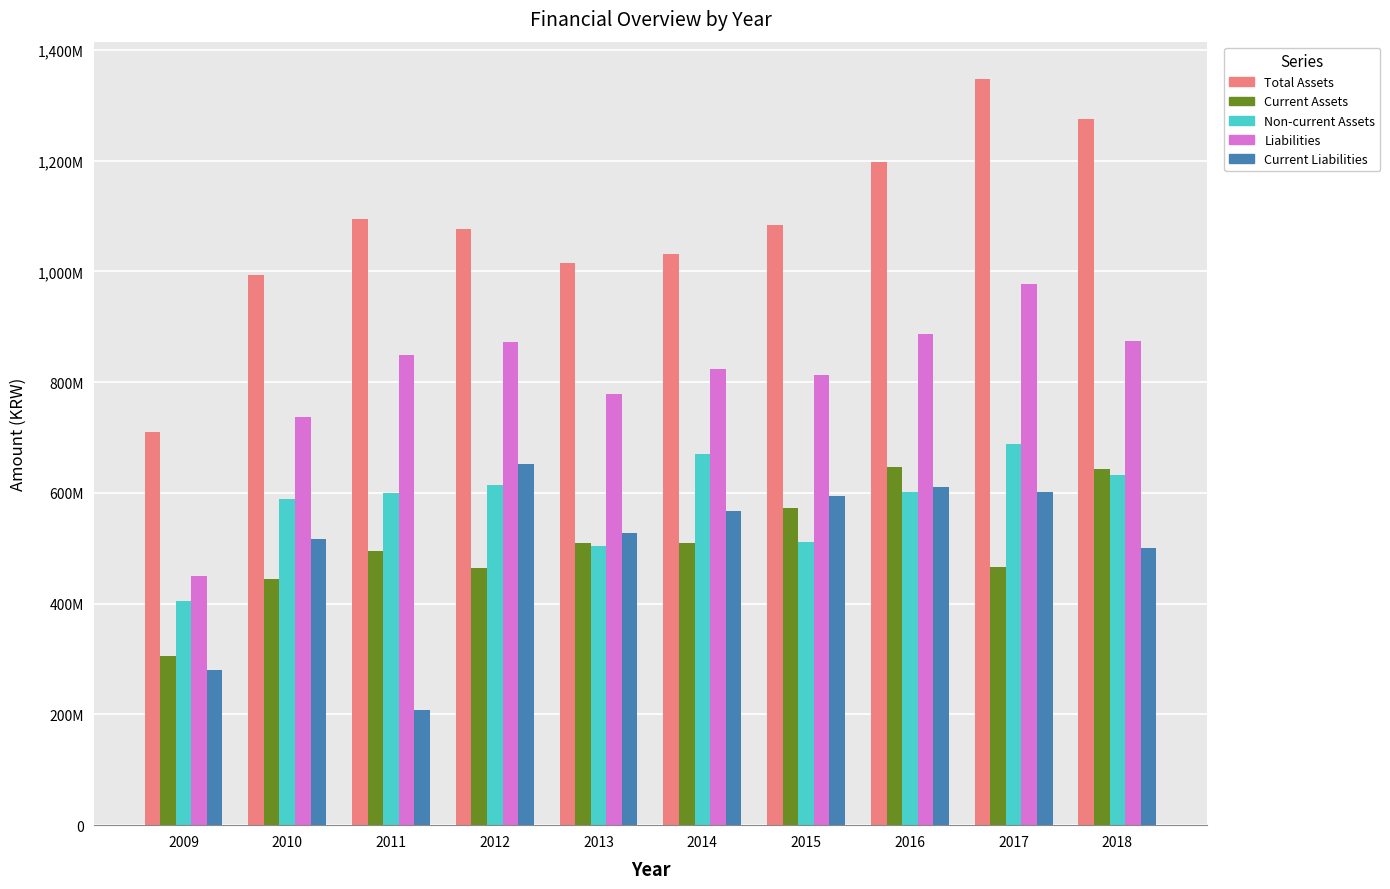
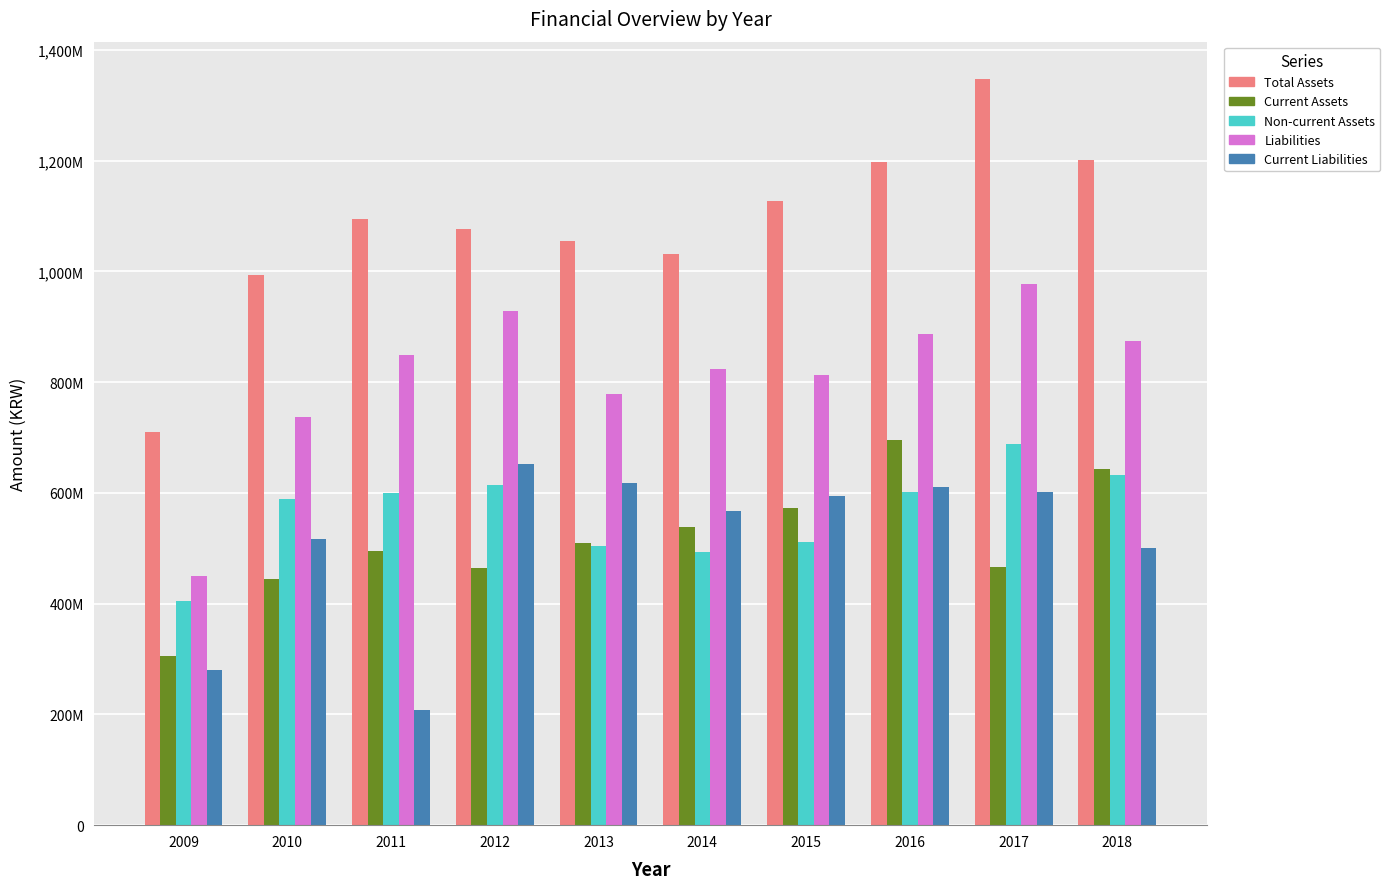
Liabilities, 2012: 870,000,000 -> 930,000,000
Total Assets, 2013: 1,010,000,000 -> 1,050,000,000
Current Liabilities, 2013: 530,000,000 -> 620,000,000
Current Assets, 2014: 510,000,000 -> 540,000,000
Non-current Assets, 2014: 670,000,000 -> 490,000,000
Total Assets, 2015: 1,080,000,000 -> 1,130,000,000
Current Assets, 2016: 650,000,000 -> 690,000,000
Total Assets, 2018: 1,280,000,000 -> 1,200,000,000
